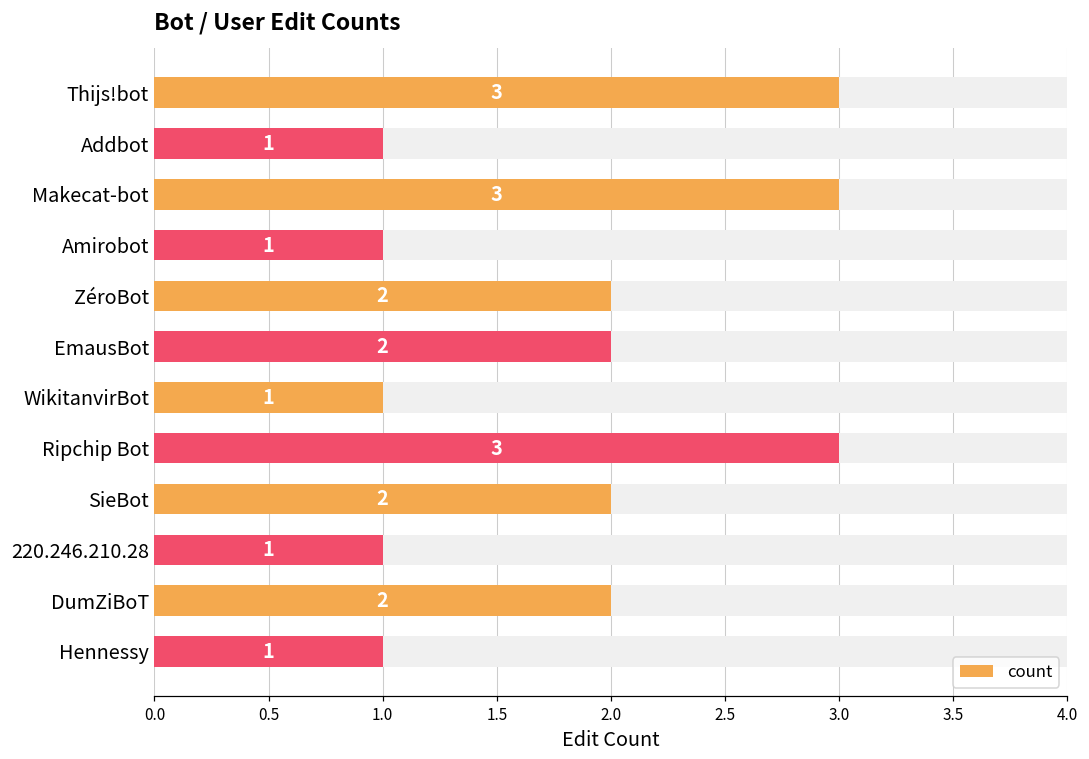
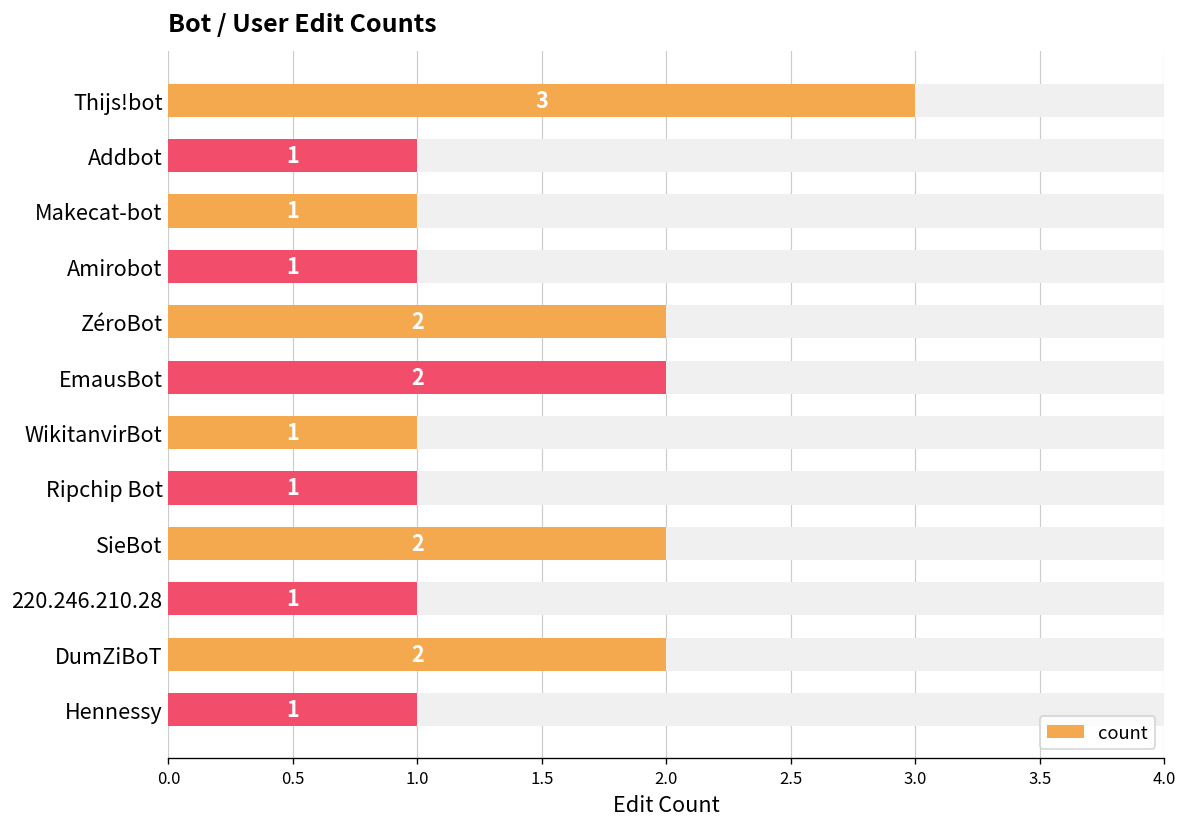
count, Makecat-bot: 3 -> 1
count, Ripchip Bot: 3 -> 1
